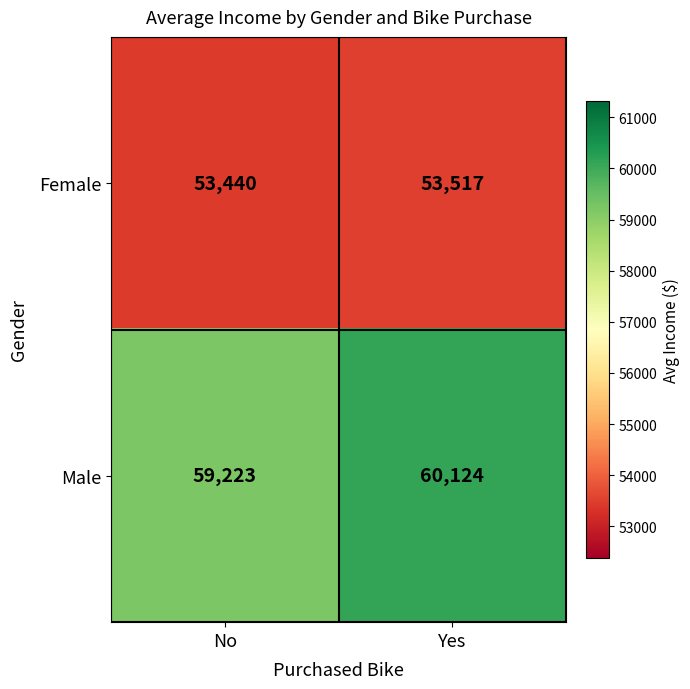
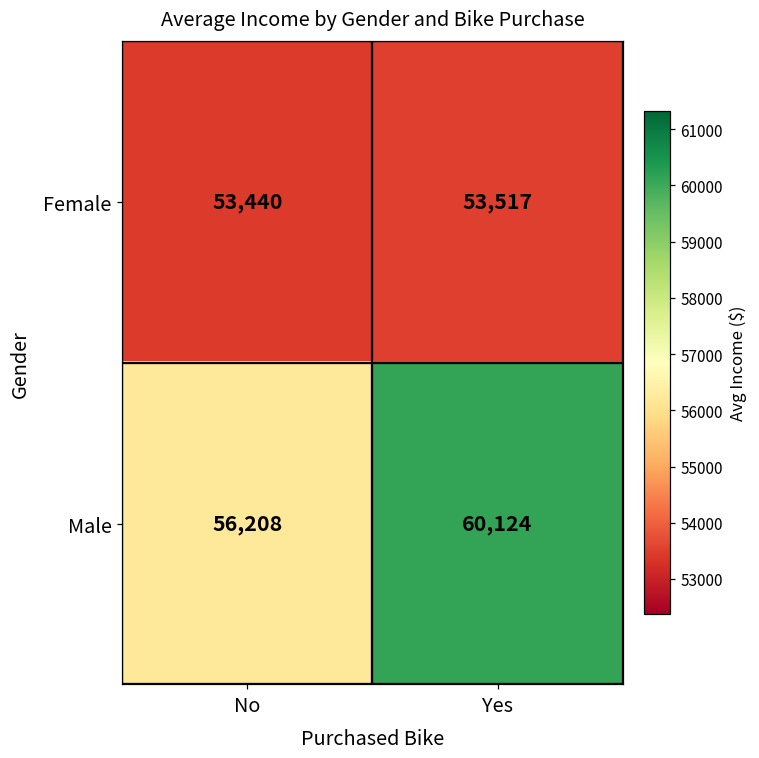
Male, No: 59,223 -> 56,208
